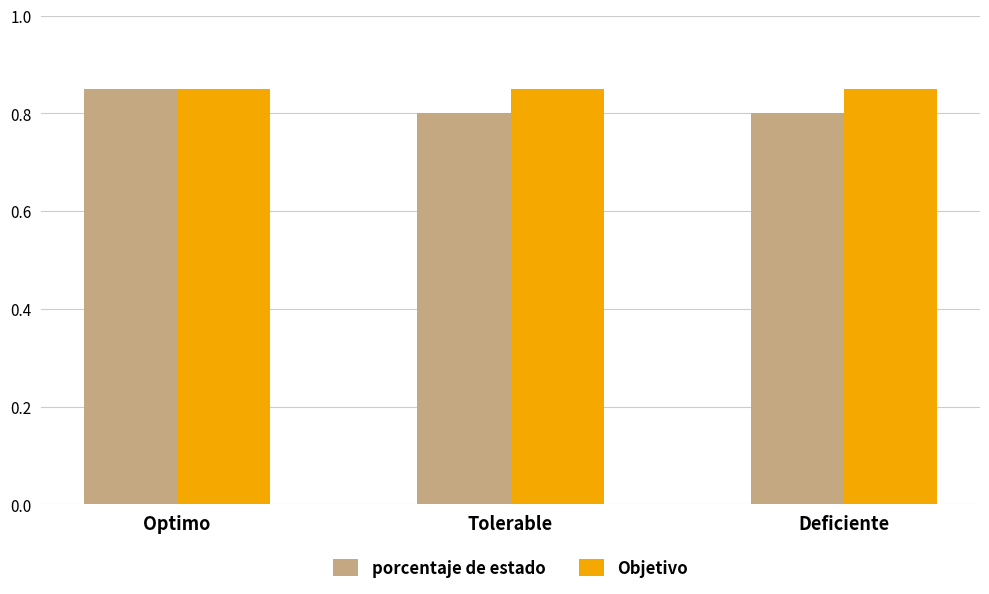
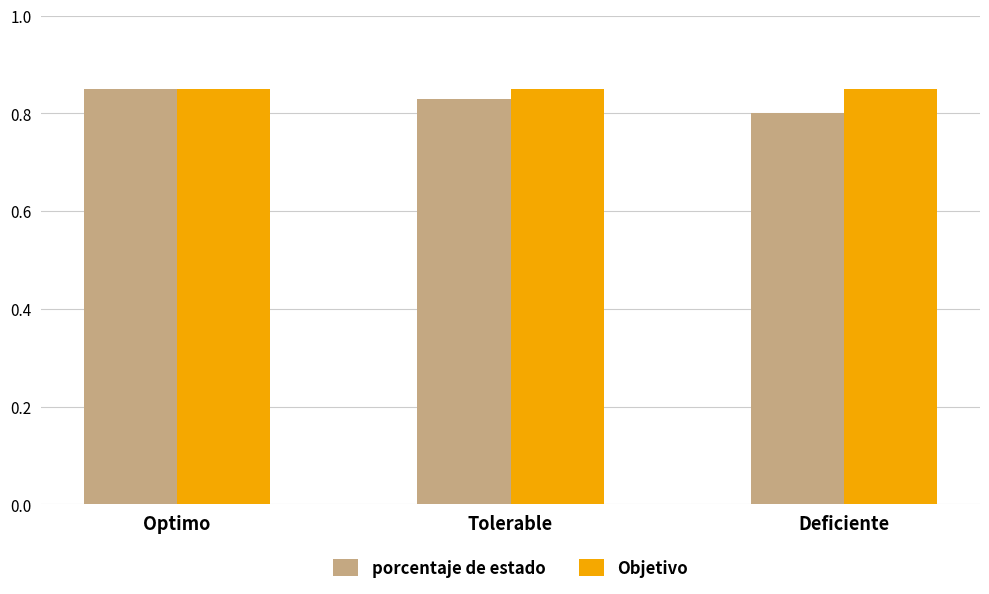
porcentaje de estado, Tolerable: 0.80 -> 0.83
